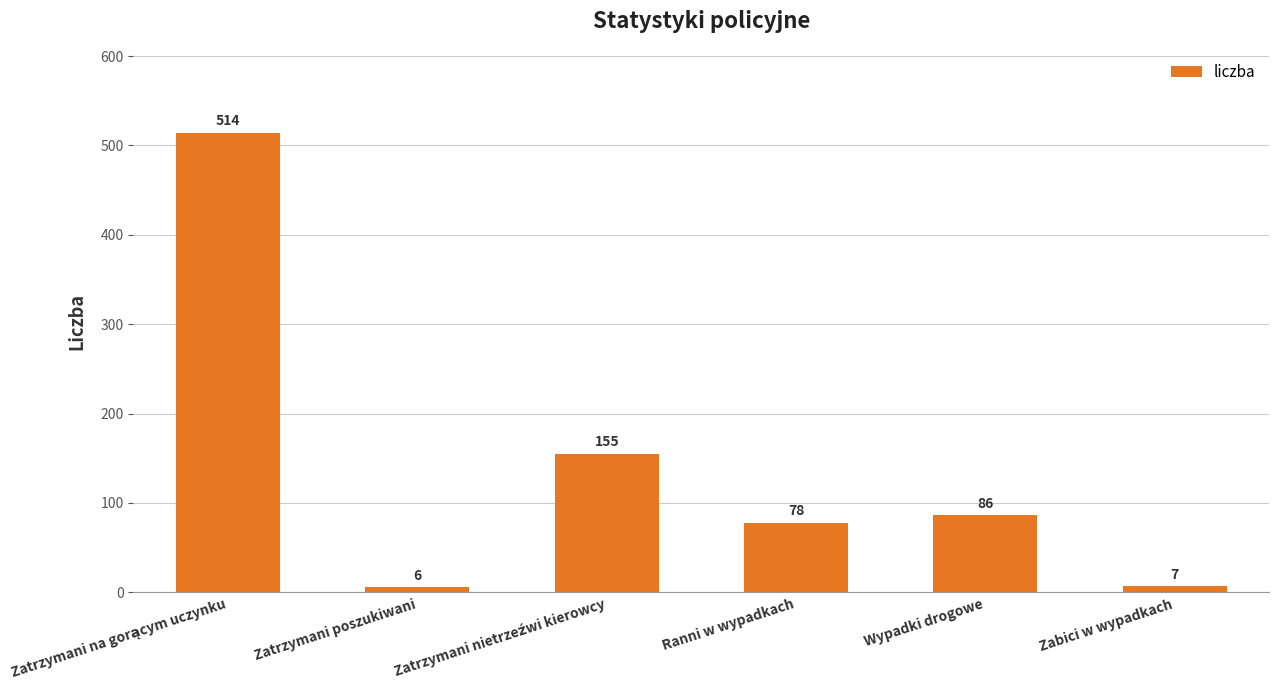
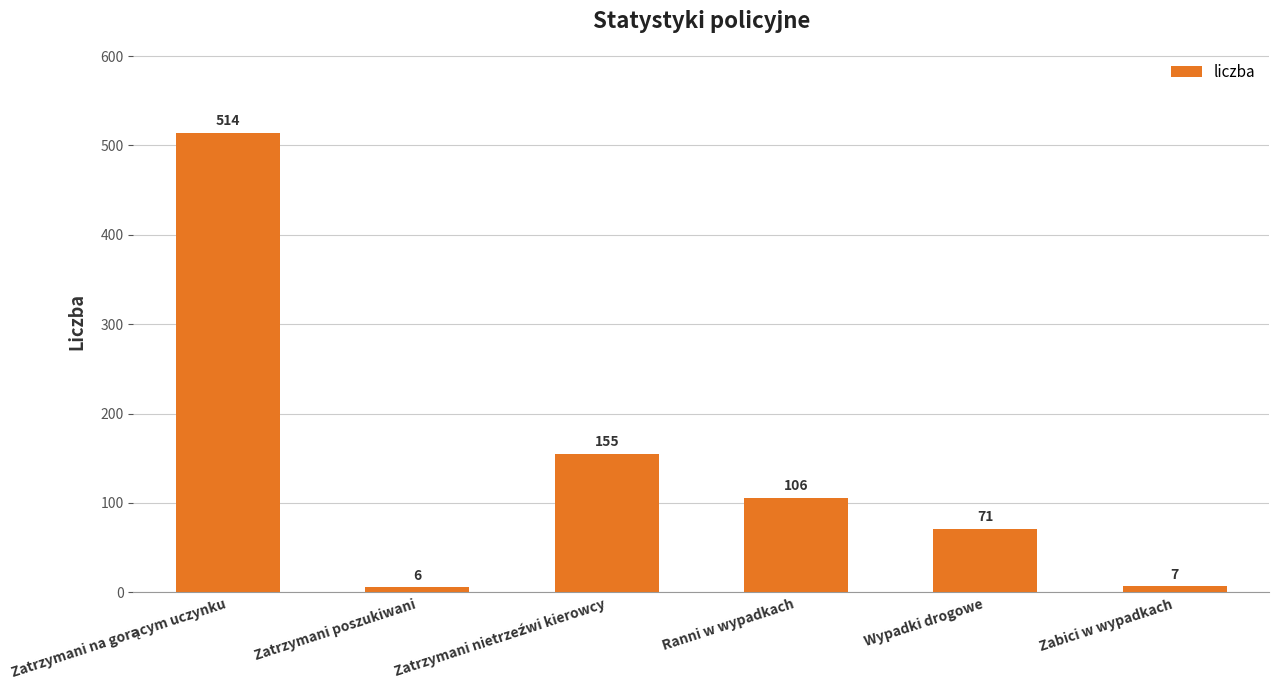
Ranni w wypadkach: 78 -> 106
Wypadki drogowe: 86 -> 71
